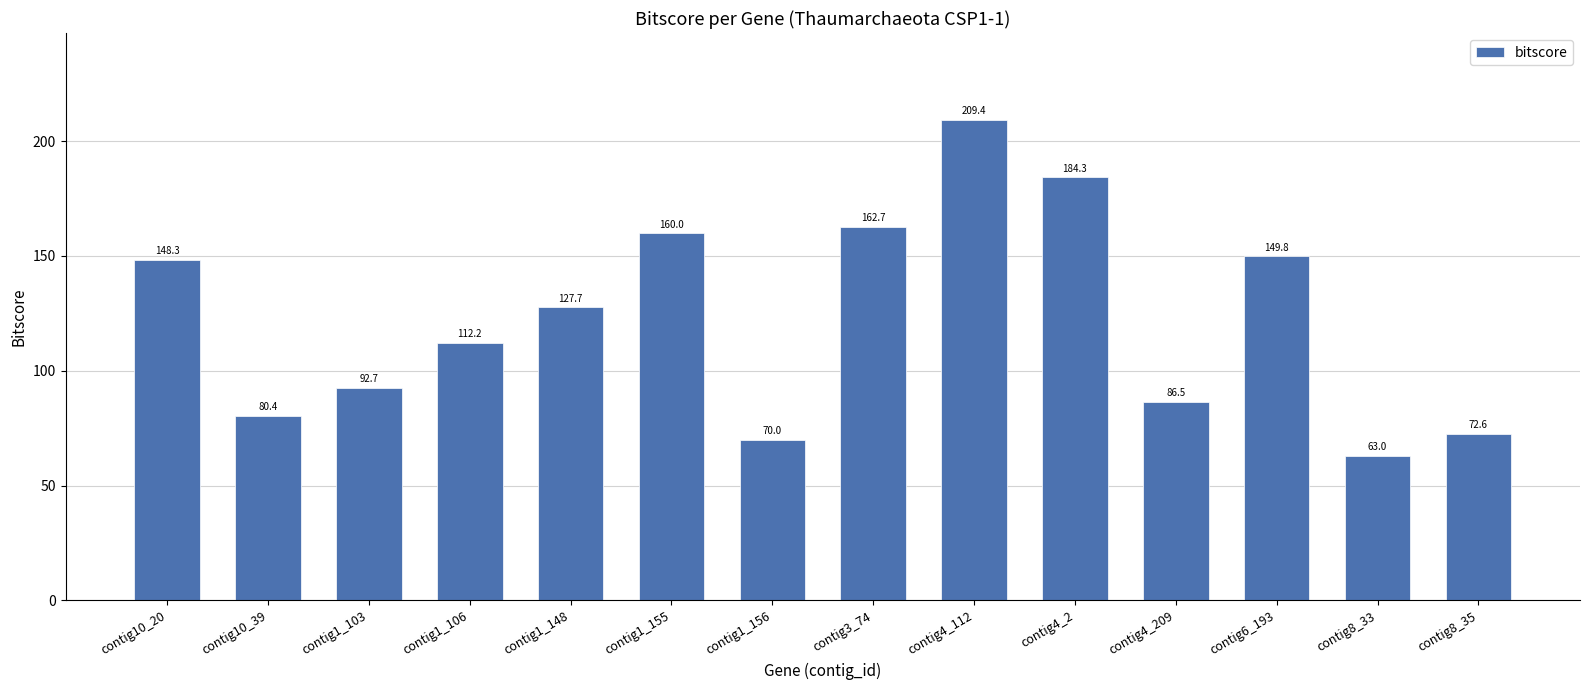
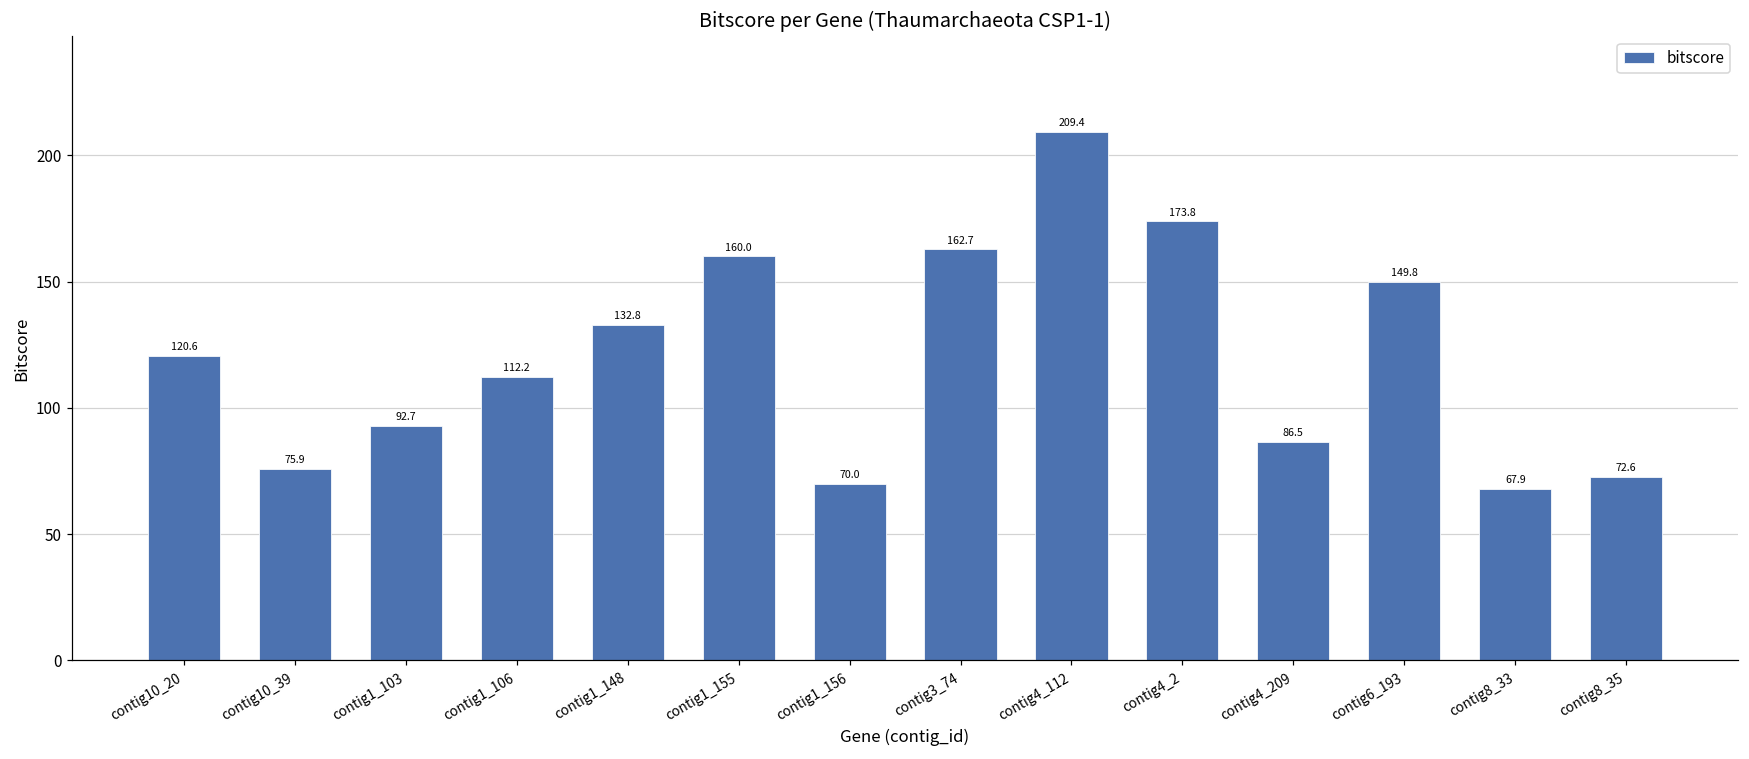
contig10_20: 148.3 -> 120.6
contig10_39: 80.4 -> 75.9
contig1_148: 127.7 -> 132.8
contig4_2: 184.3 -> 173.8
contig8_33: 63.0 -> 67.9
